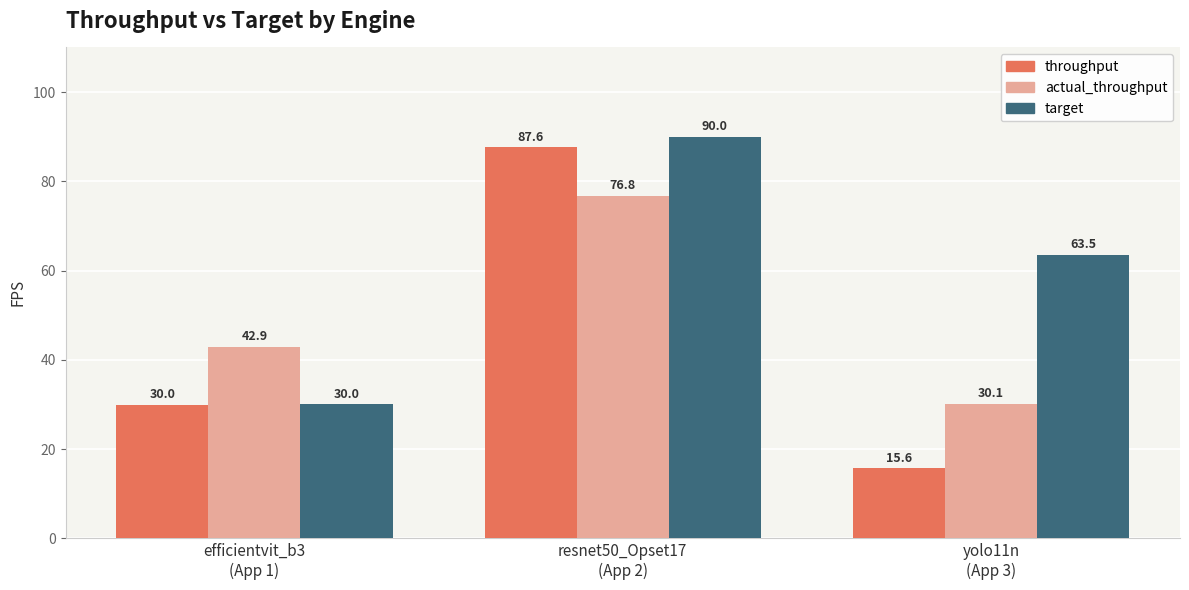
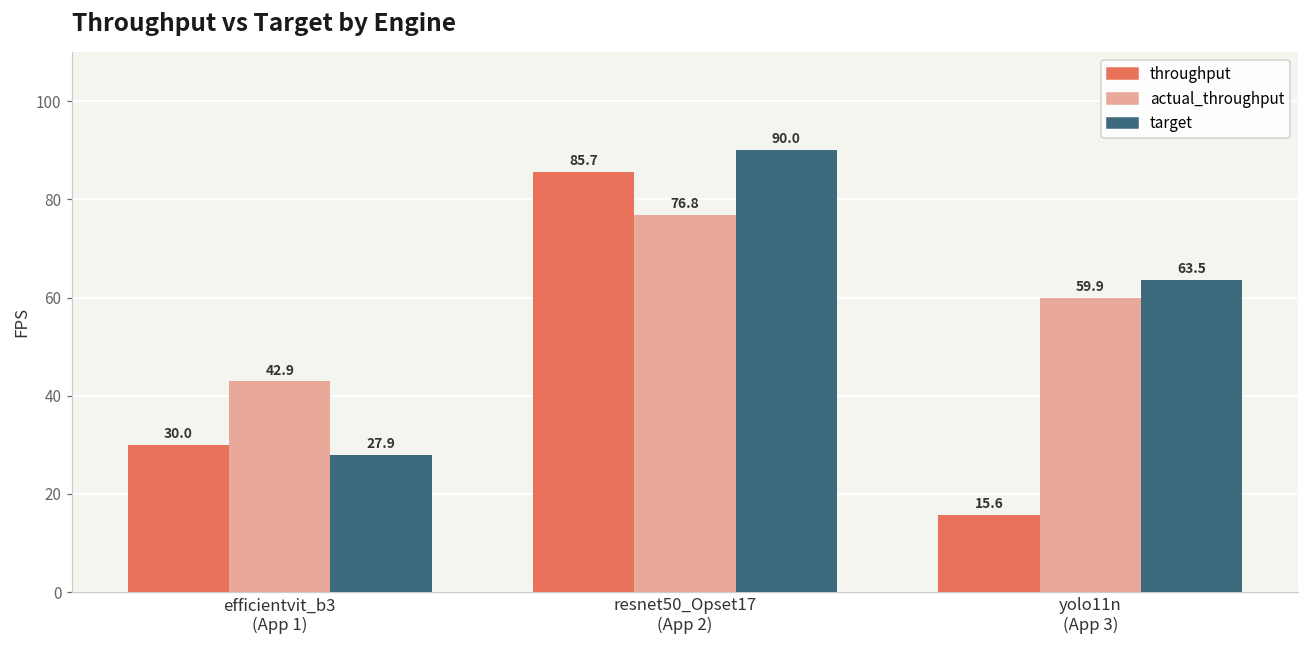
target, efficientvit_b3 (App 1): 30.0 -> 27.9
throughput, resnet50_Opset17 (App 2): 87.6 -> 85.7
actual_throughput, yolo11n (App 3): 30.1 -> 59.9
